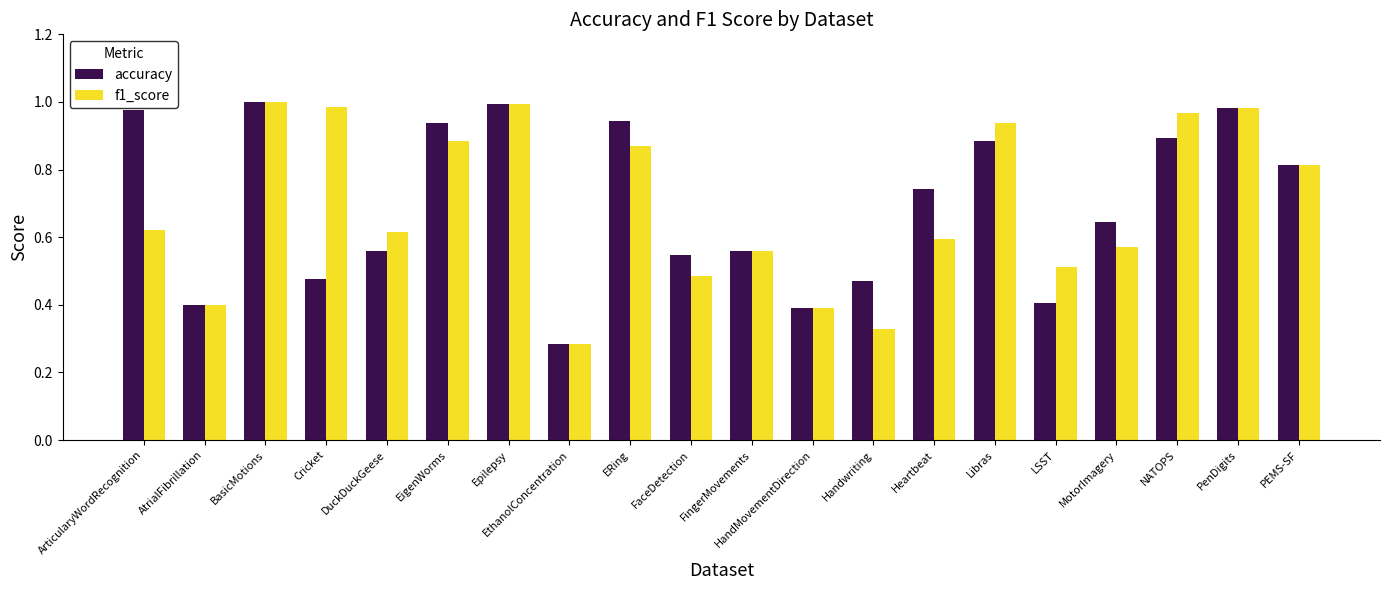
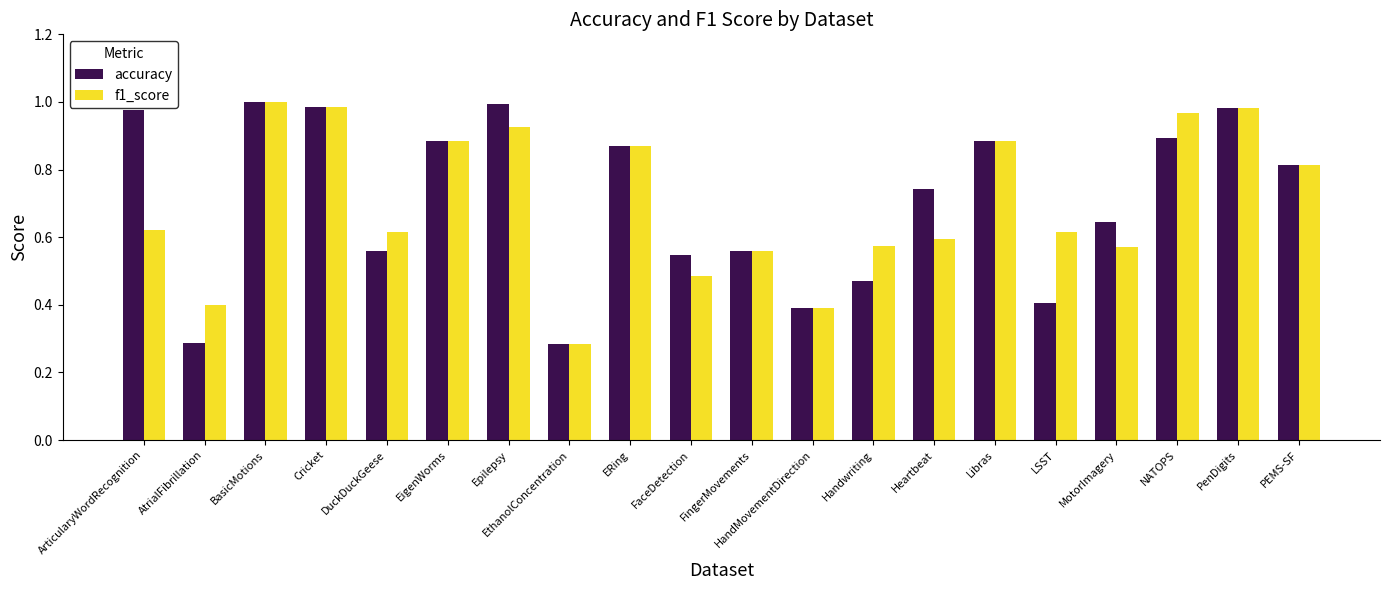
accuracy, AtrialFibrillation: 0.40 -> 0.29
accuracy, Cricket: 0.48 -> 0.99
accuracy, EigenWorms: 0.94 -> 0.89
f1_score, Epilepsy: 0.99 -> 0.93
accuracy, ERing: 0.94 -> 0.87
f1_score, Handwriting: 0.33 -> 0.57
f1_score, Libras: 0.94 -> 0.88
f1_score, LSST: 0.51 -> 0.61
